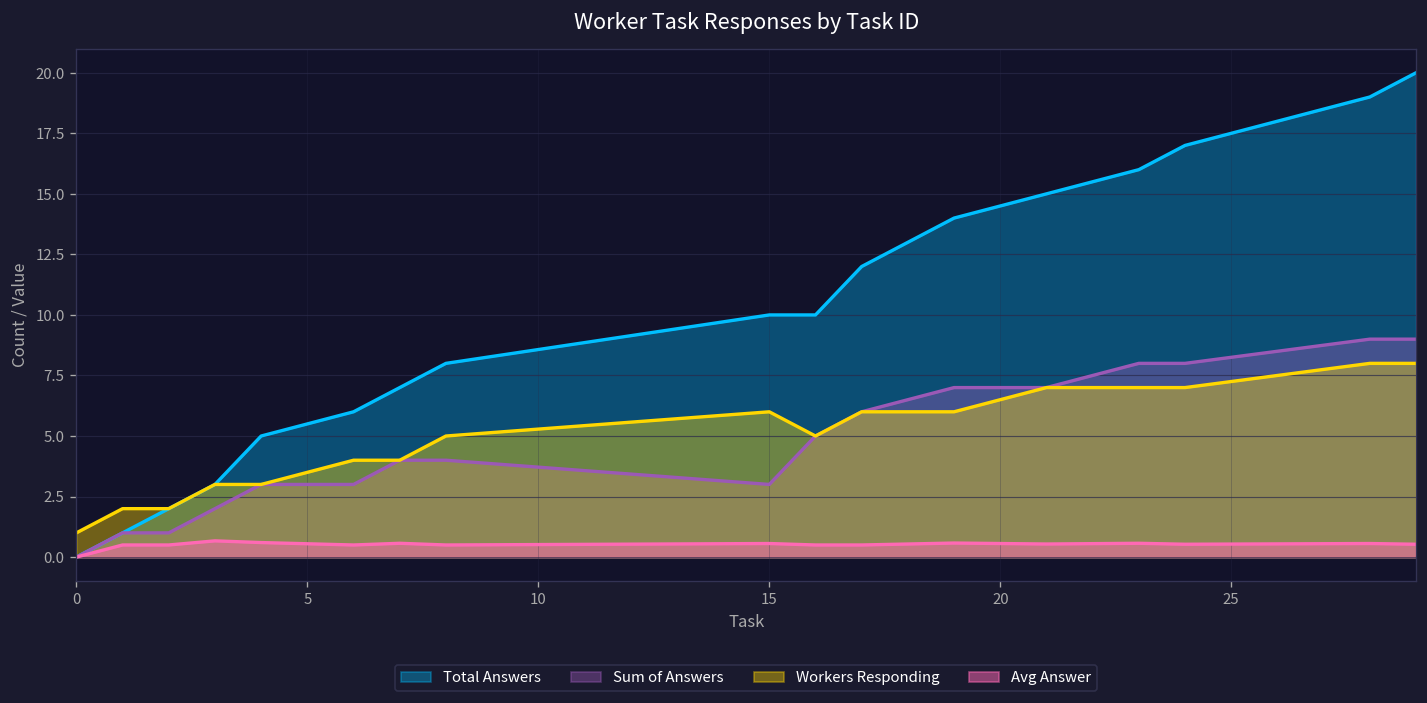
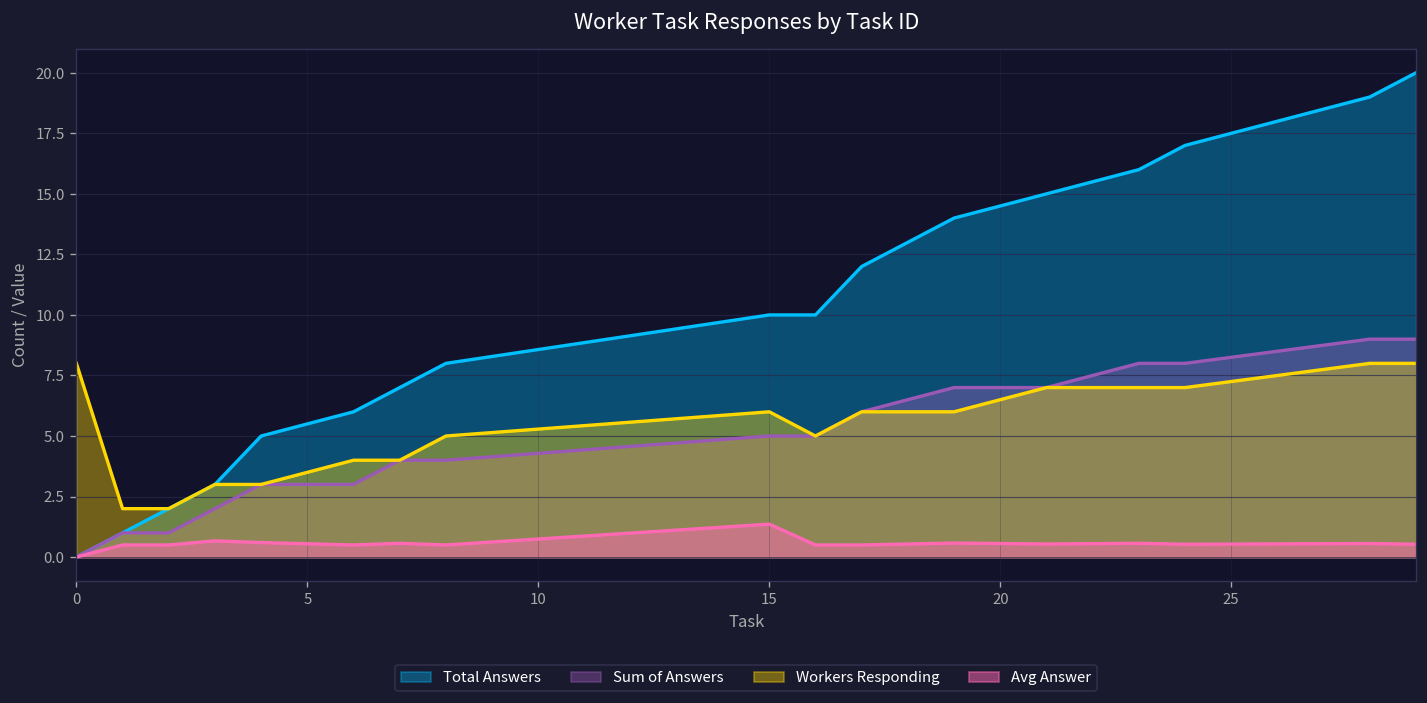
Workers Responding, 0: 1 -> 8
Sum of Answers, 15: 3 -> 5
Avg Answer, 15: 0.6 -> 1.4
